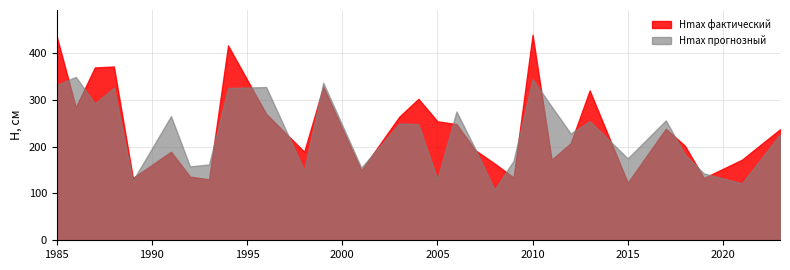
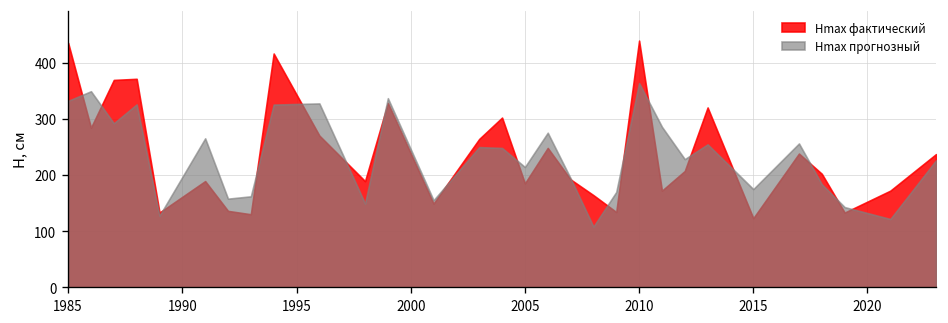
Hmax фактический, 2005: 250 -> 190
Hmax прогнозный, 2005: 130 -> 210
Hmax прогнозный, 2010: 340 -> 360
